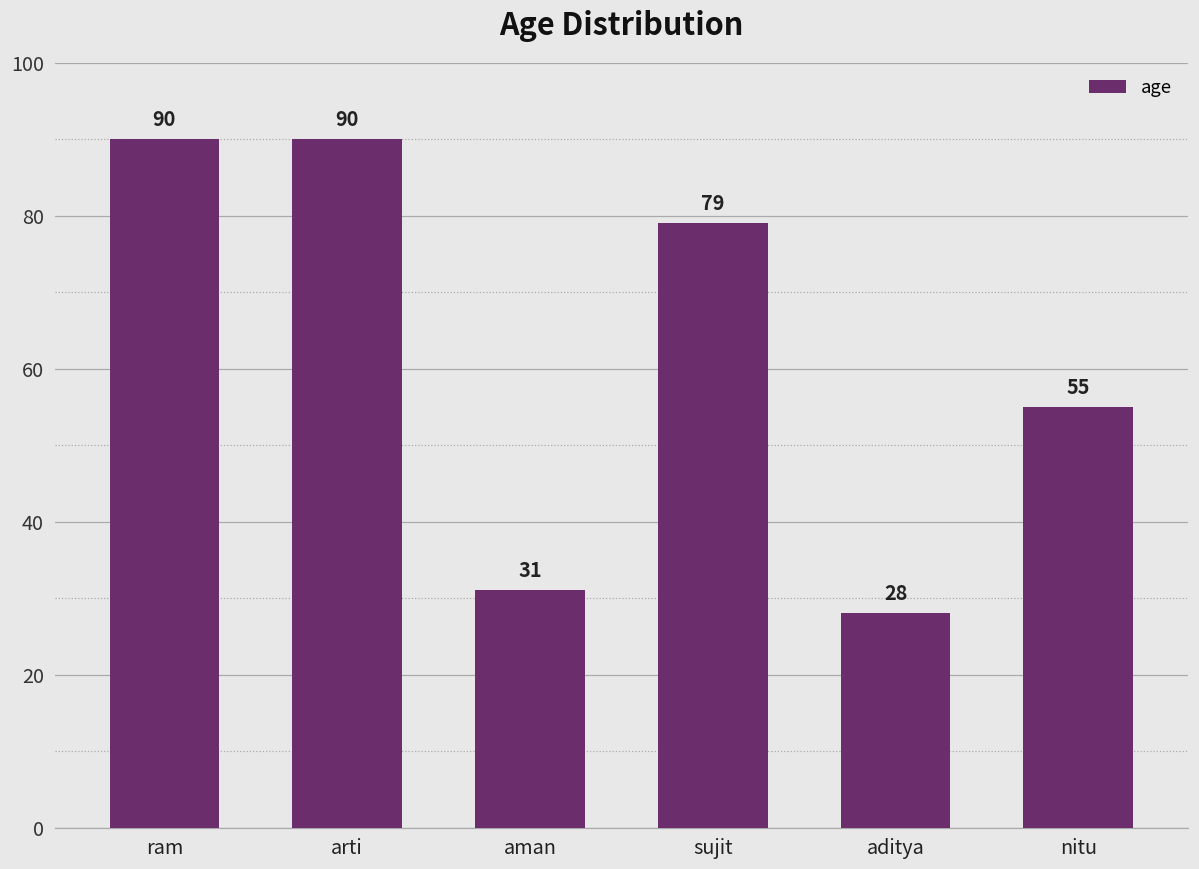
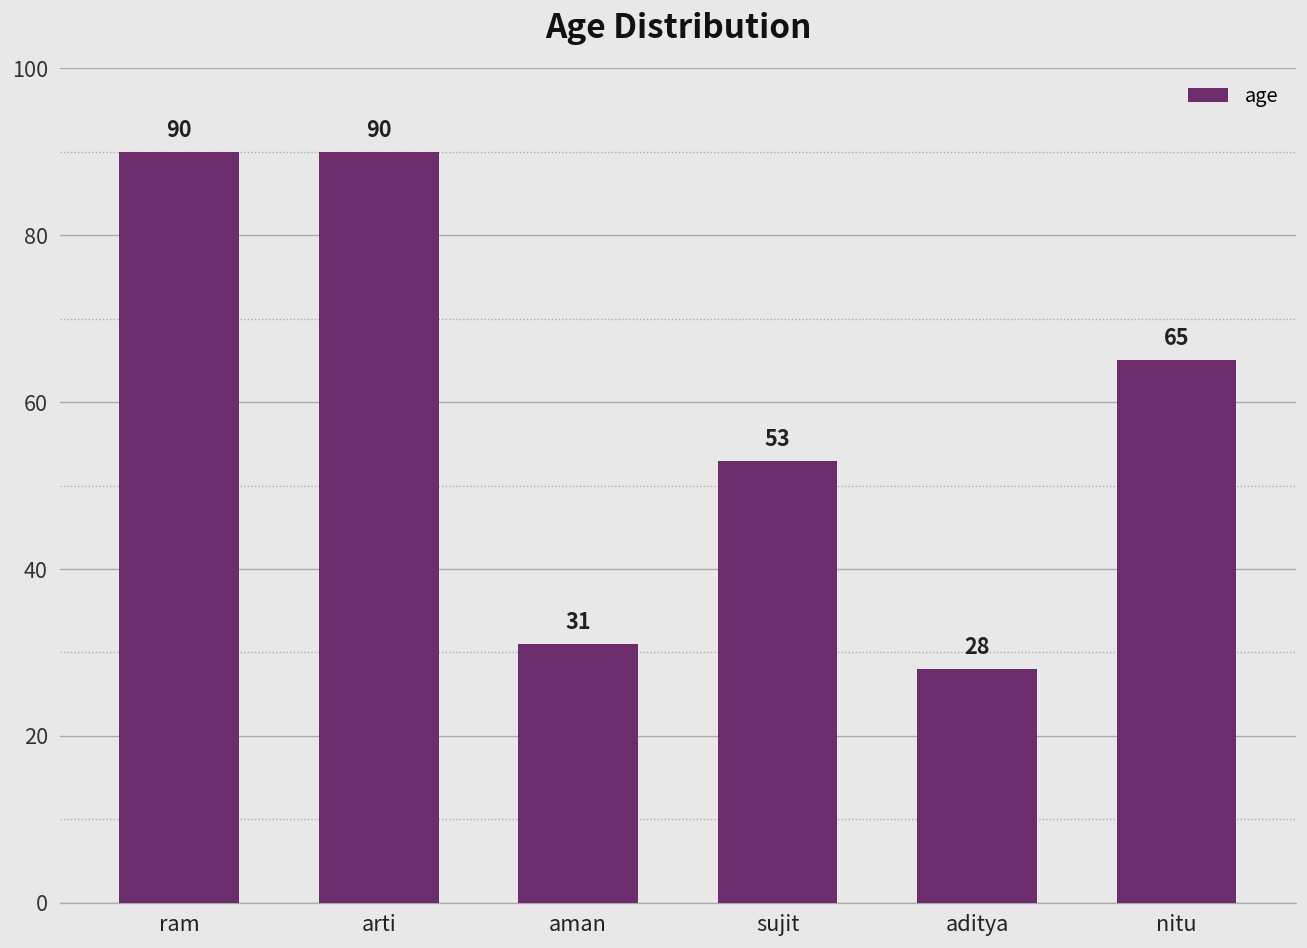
sujit: 79 -> 53
nitu: 55 -> 65
